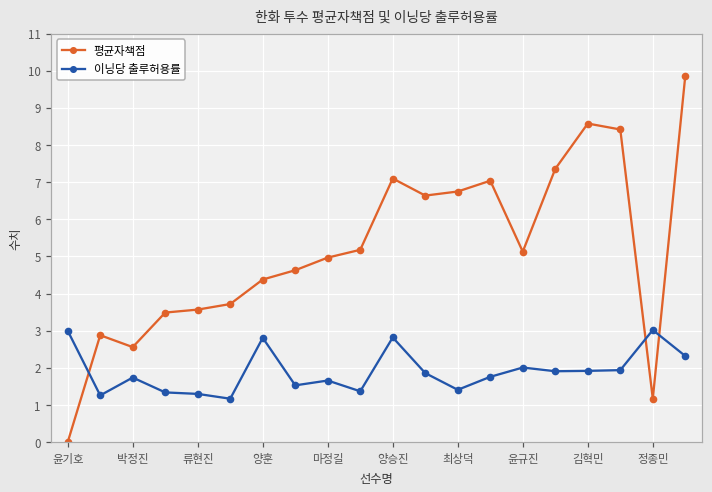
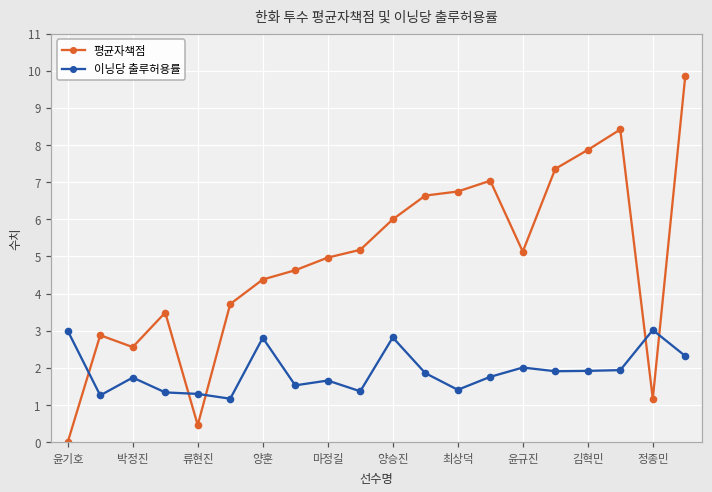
평균자책점, 류현진: 3.6 -> 0.5
평균자책점, 양승진: 7.1 -> 6.0
평균자책점, 김혁민: 8.6 -> 7.9
